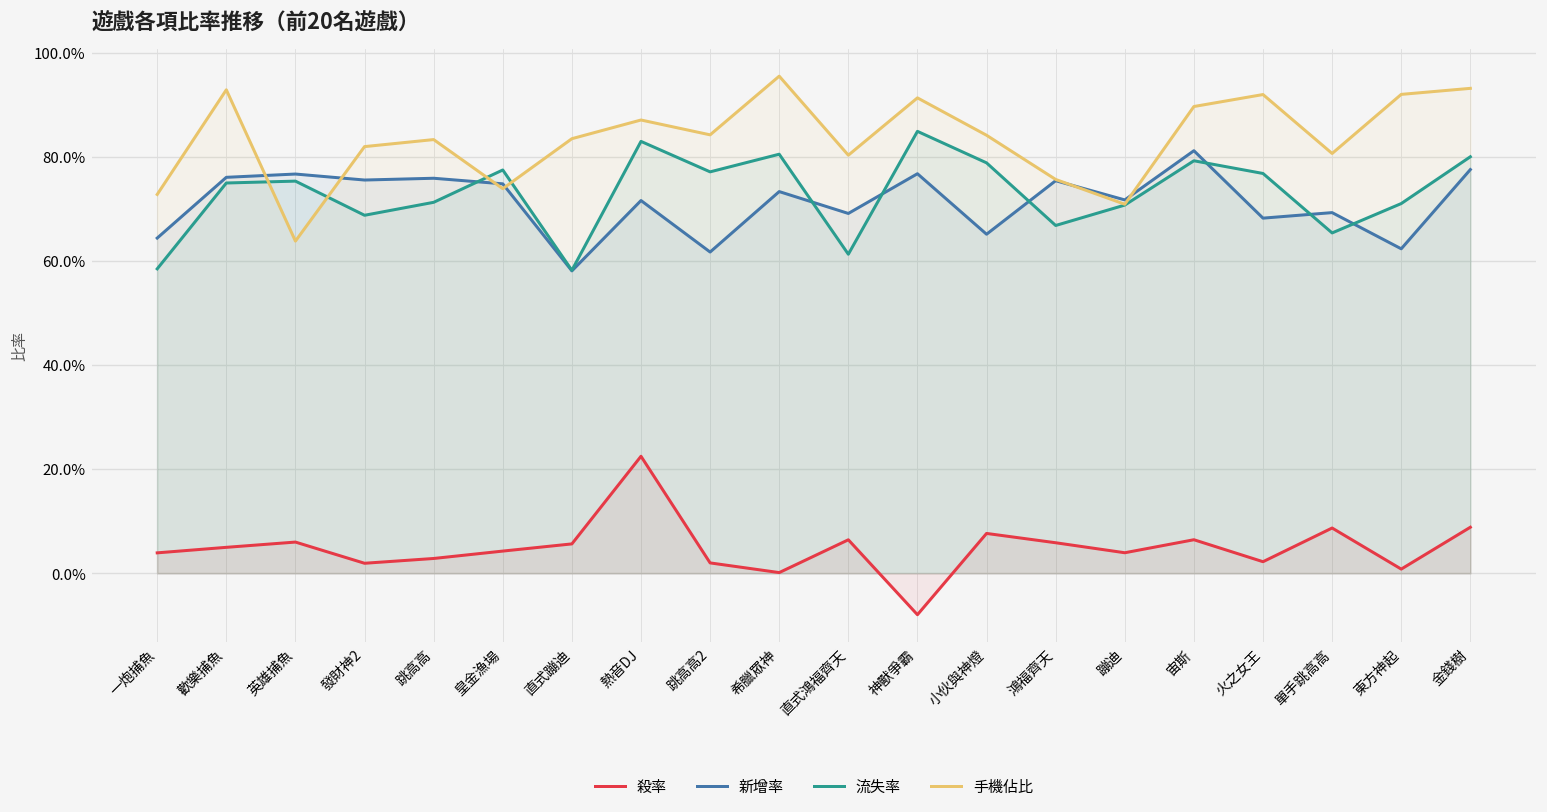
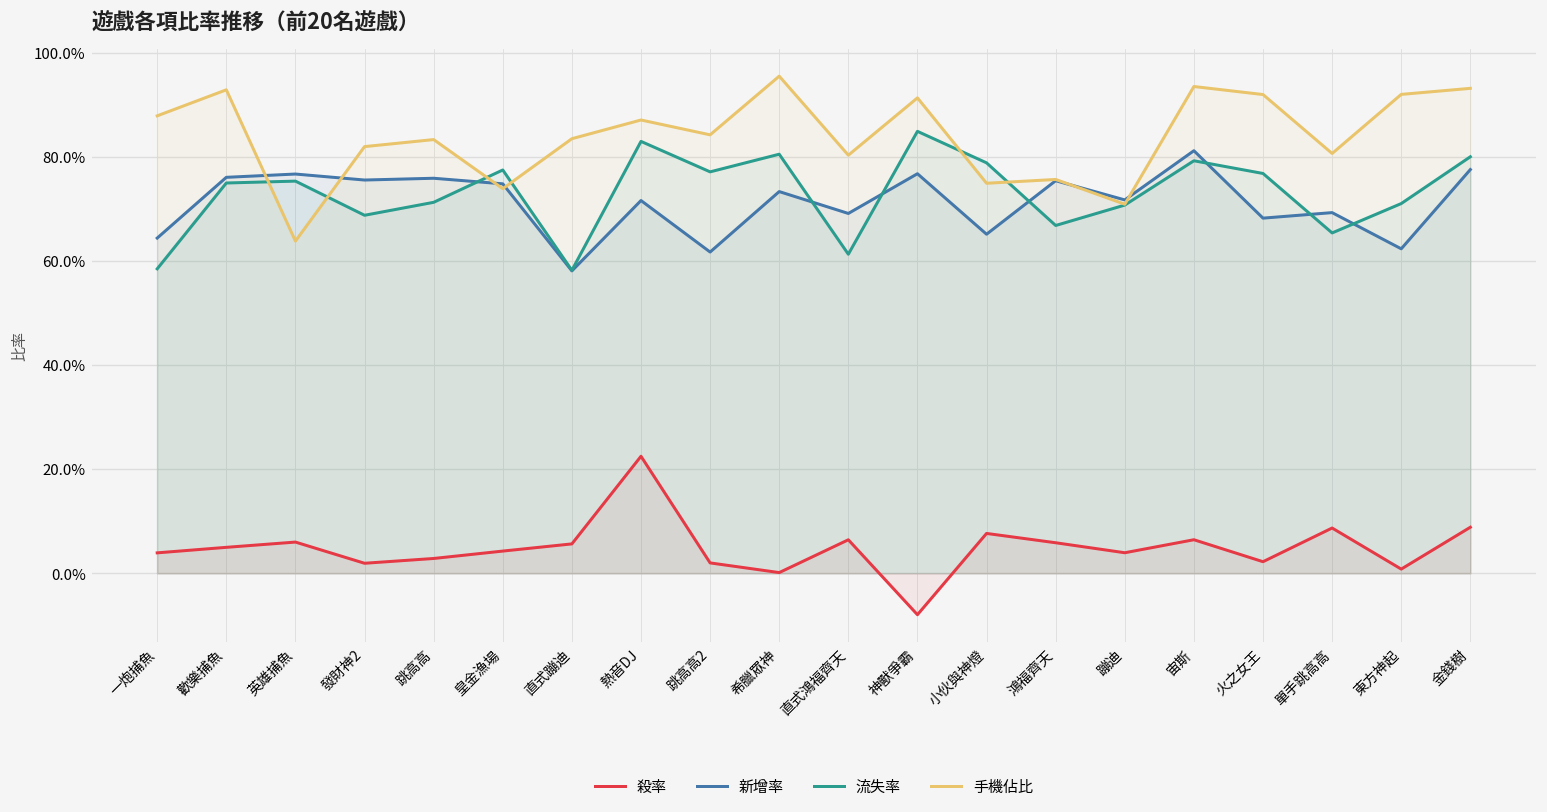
手機佔比, 一炮捕魚: 73% -> 88%
手機佔比, 小伙與神燈: 84% -> 75%
手機佔比, 宙斯: 90% -> 93%
